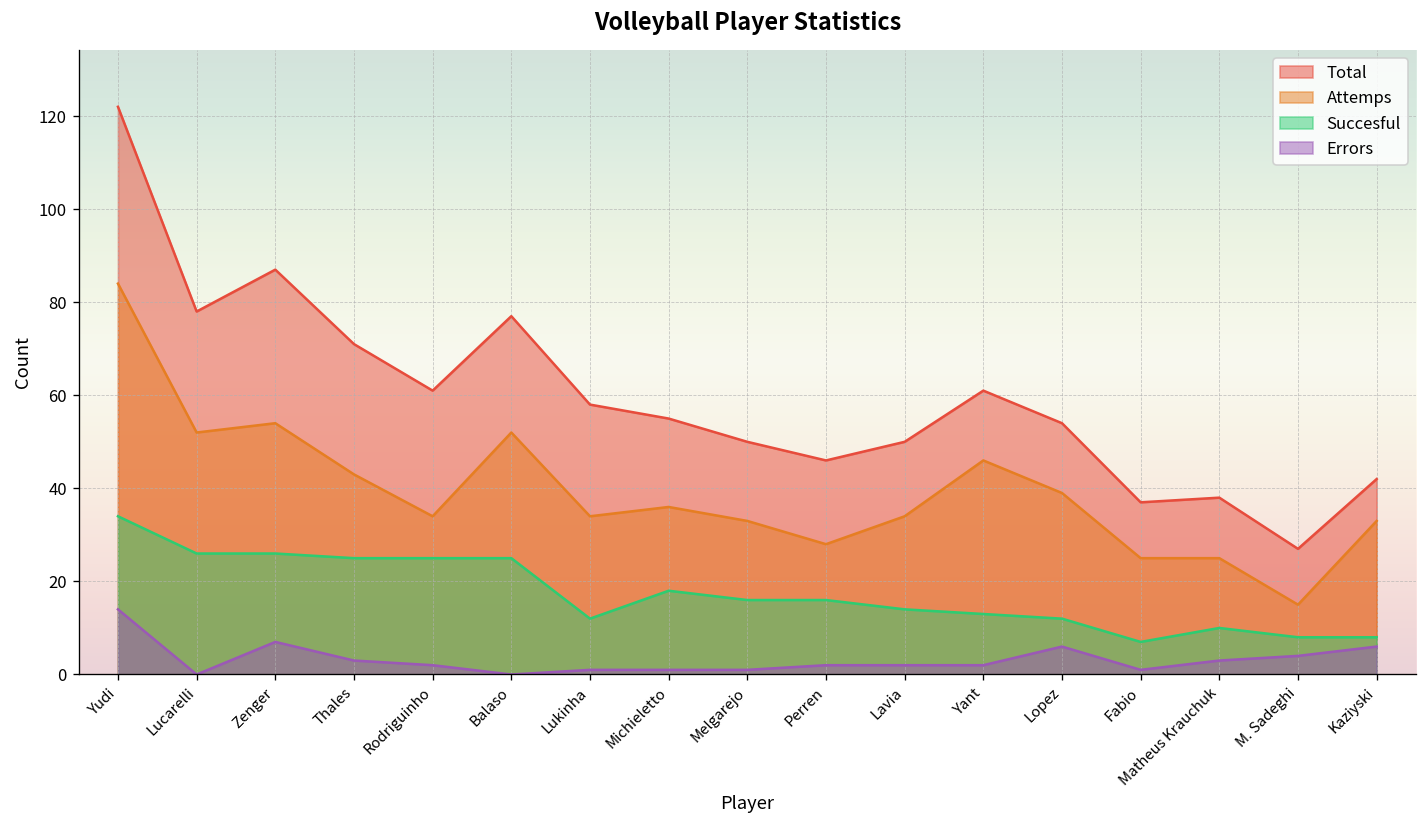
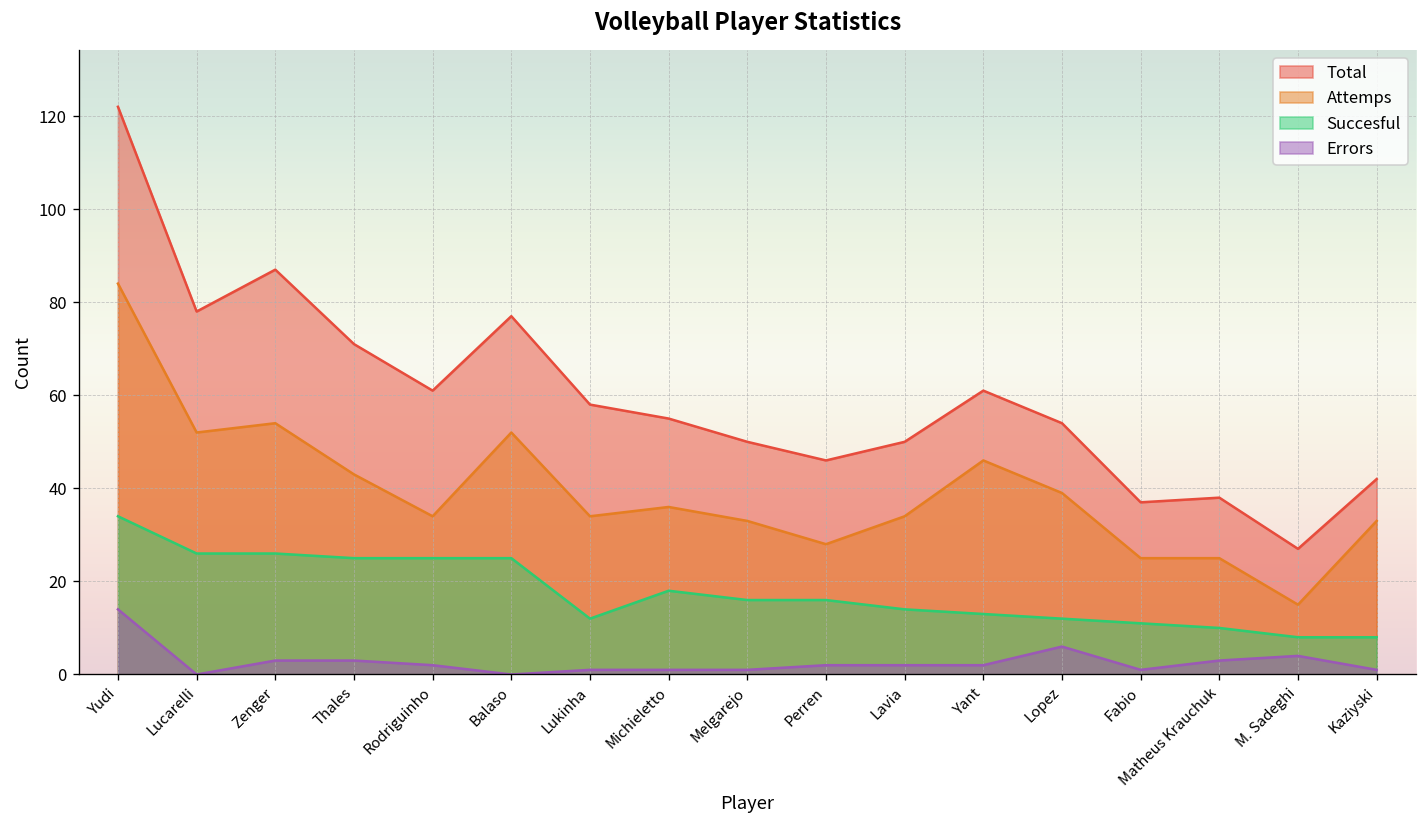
Errors, Zenger: 7 -> 3
Succesful, Fabio: 7 -> 11
Errors, Kaziyski: 6 -> 1
